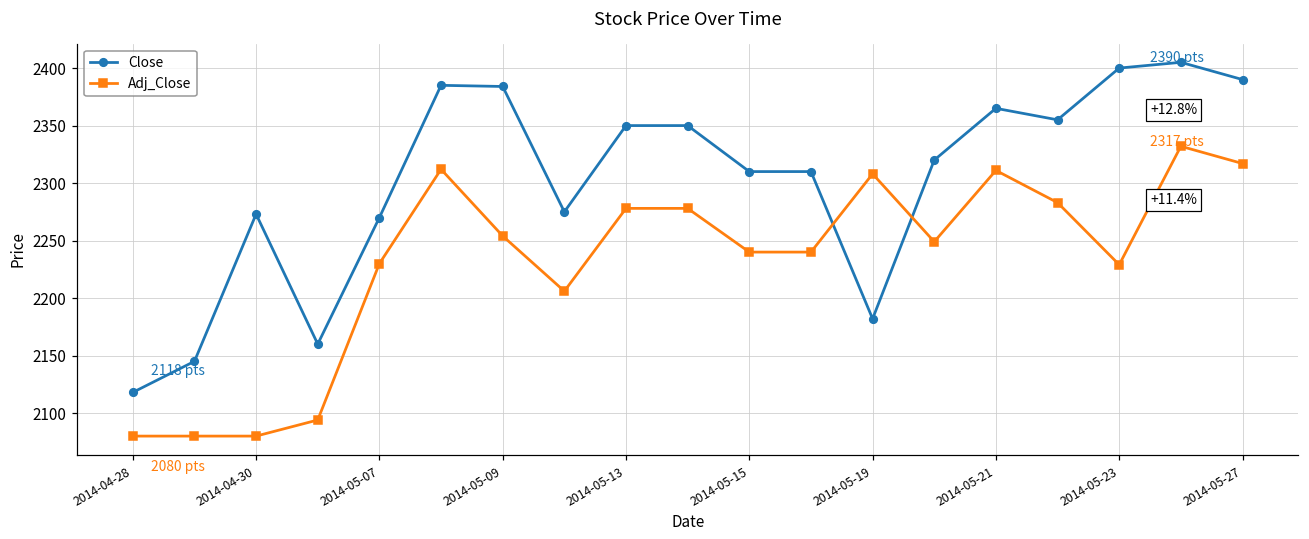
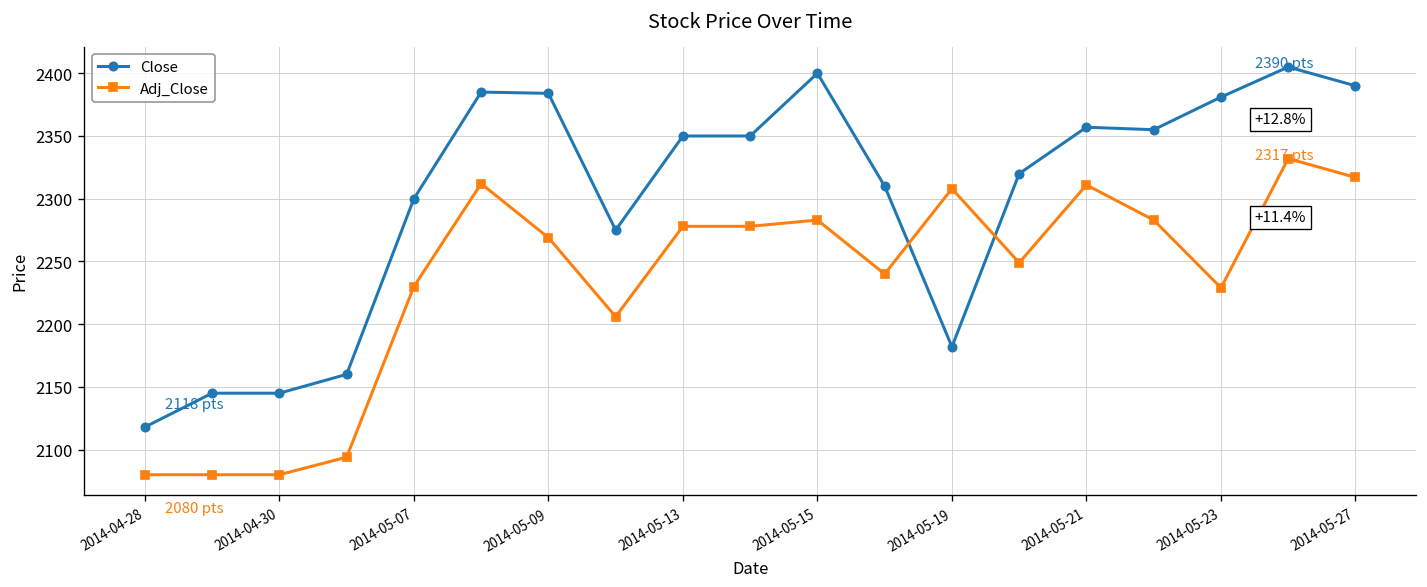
Close, 2014-04-30: 2273 -> 2145
Close, 2014-05-07: 2270 -> 2300
Adj_Close, 2014-05-09: 2254 -> 2269
Close, 2014-05-15: 2310 -> 2400
Adj_Close, 2014-05-15: 2240 -> 2283
Close, 2014-05-21: 2365 -> 2357
Close, 2014-05-23: 2400 -> 2381
